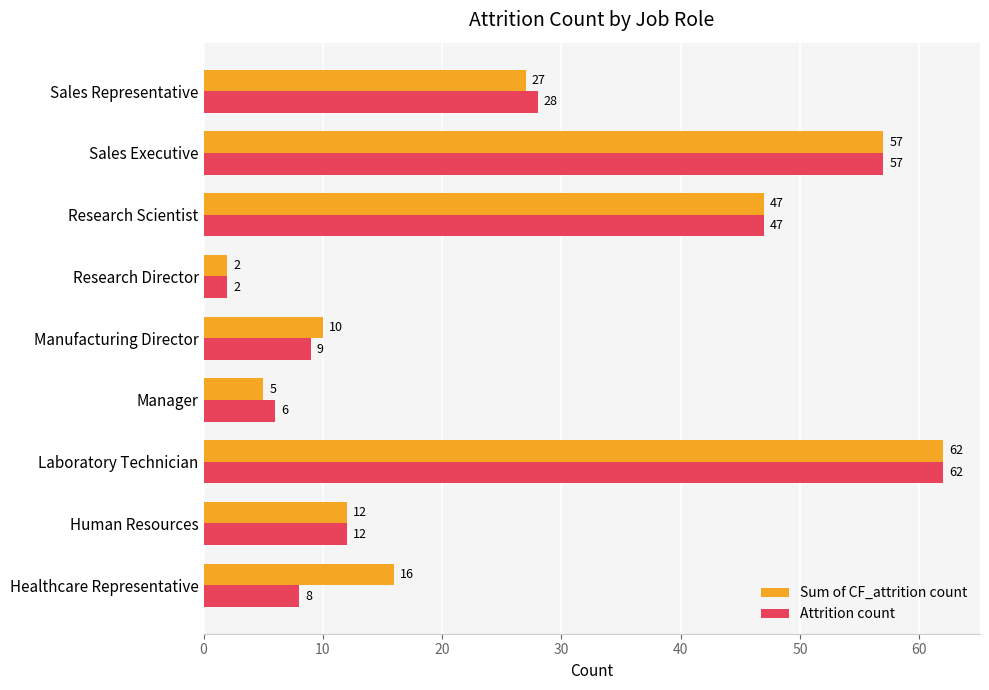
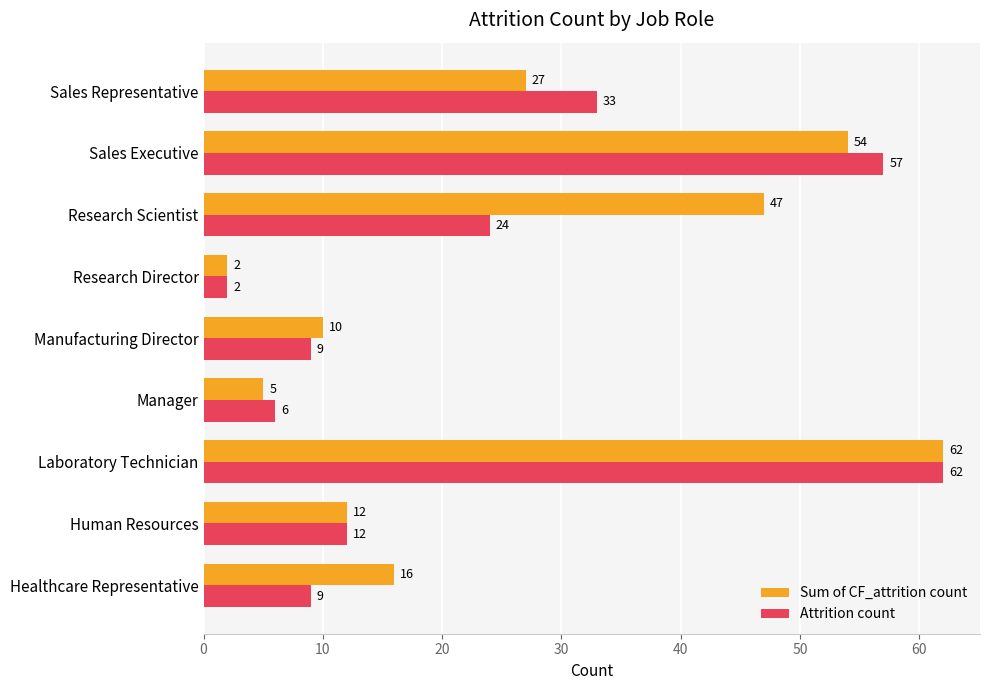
Attrition count, Sales Representative: 28 -> 33
Sum of CF_attrition count, Sales Executive: 57 -> 54
Attrition count, Research Scientist: 47 -> 24
Attrition count, Healthcare Representative: 8 -> 9
